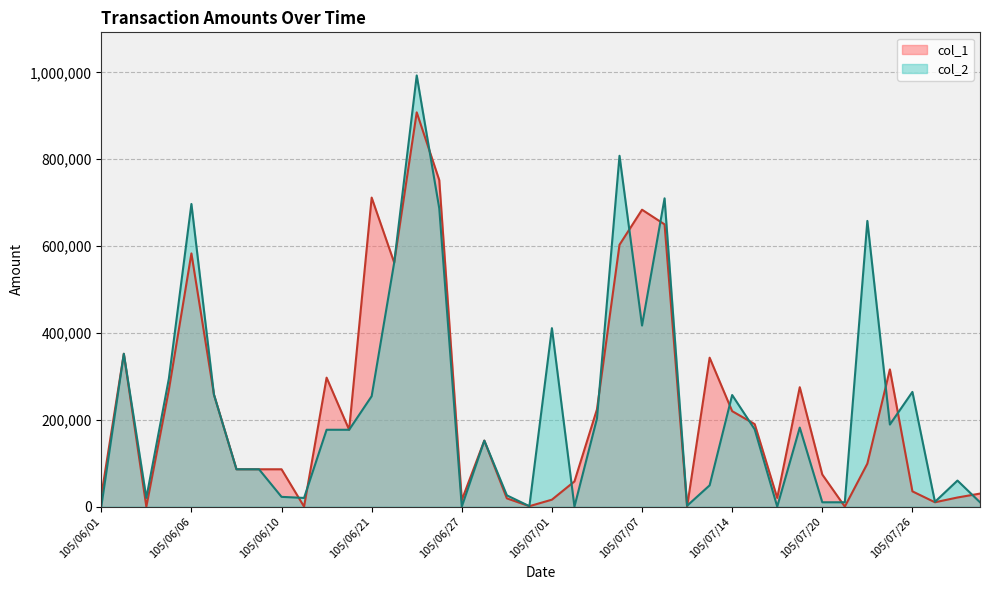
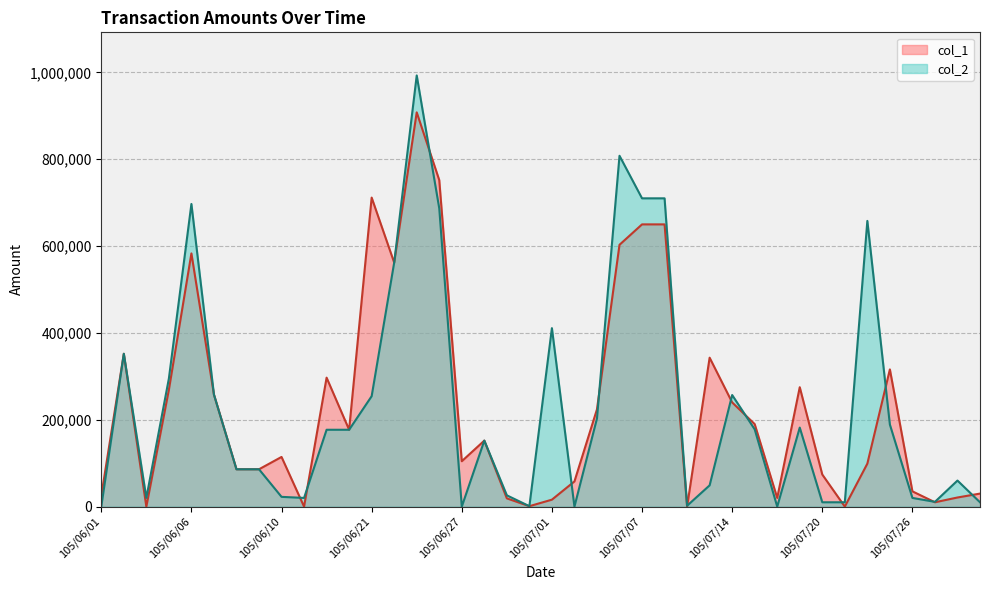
col_1, 105/06/10: 90,000 -> 110,000
col_1, 105/06/27: 20,000 -> 100,000
col_1, 105/07/07: 680,000 -> 650,000
col_2, 105/07/07: 420,000 -> 710,000
col_1, 105/07/14: 220,000 -> 240,000
col_2, 105/07/26: 260,000 -> 20,000
